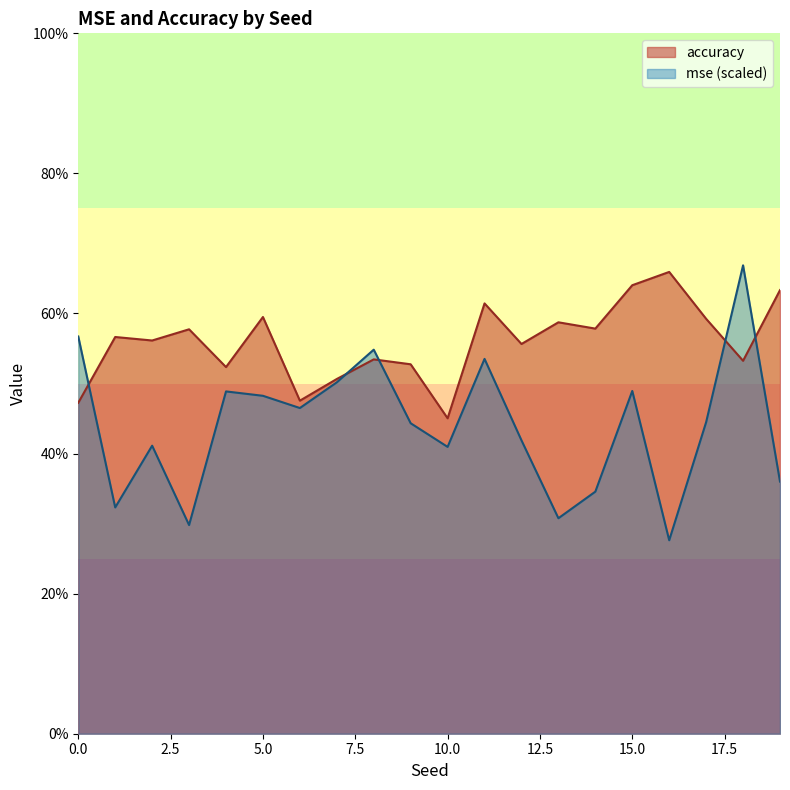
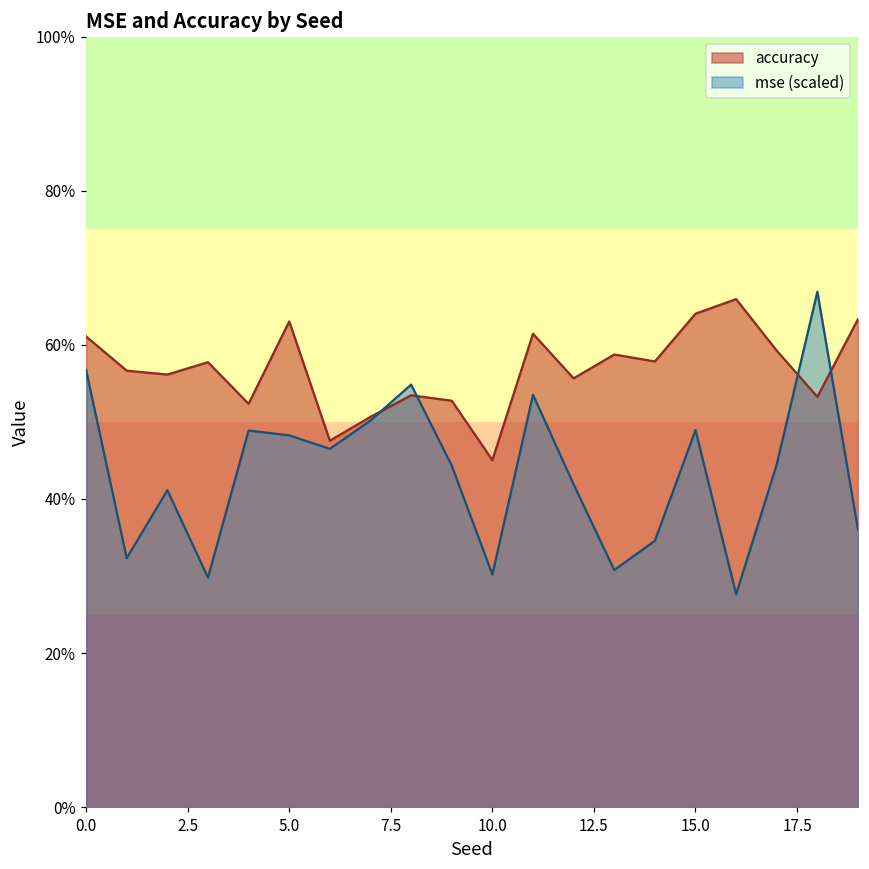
accuracy, 0.0: 47% -> 61%
accuracy, 5.0: 59% -> 63%
mse (scaled), 10.0: 41% -> 30%
